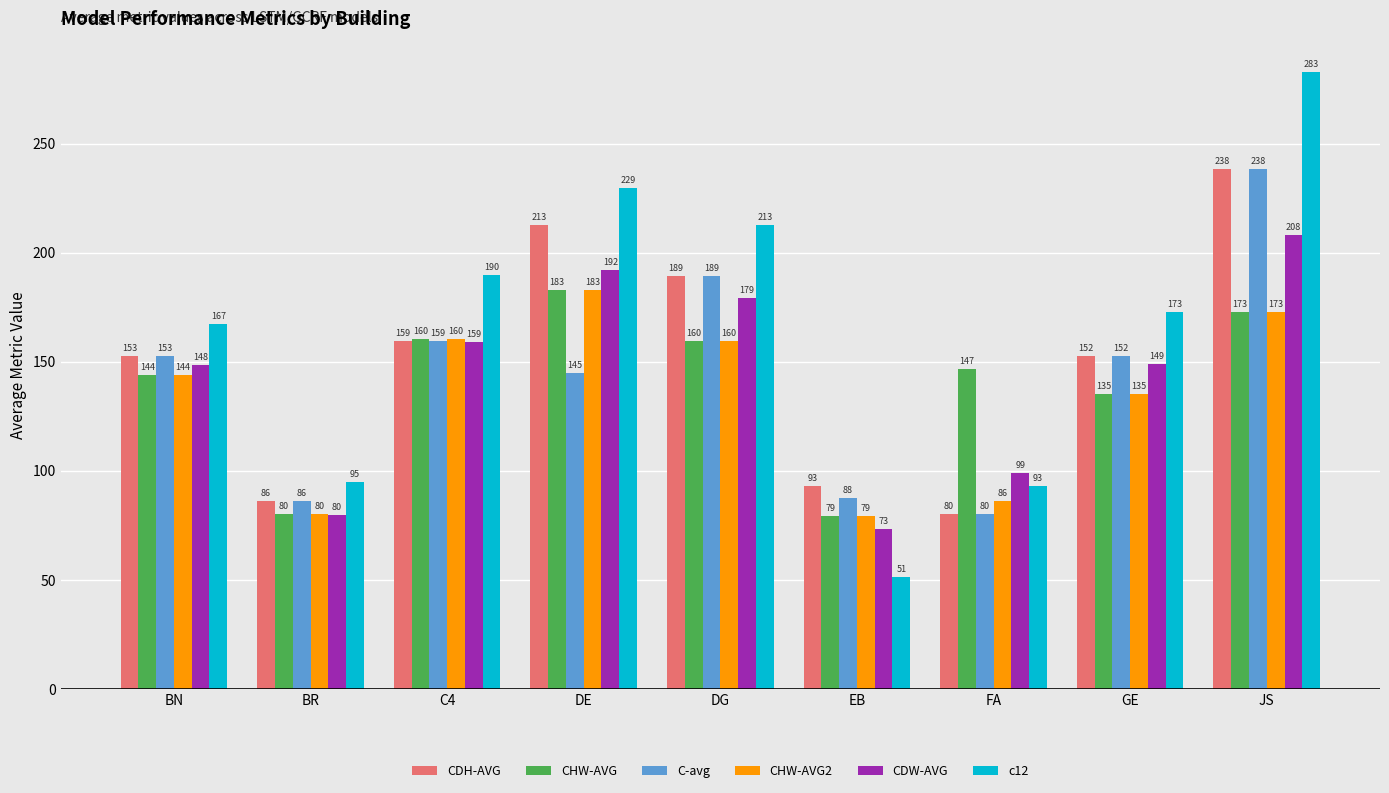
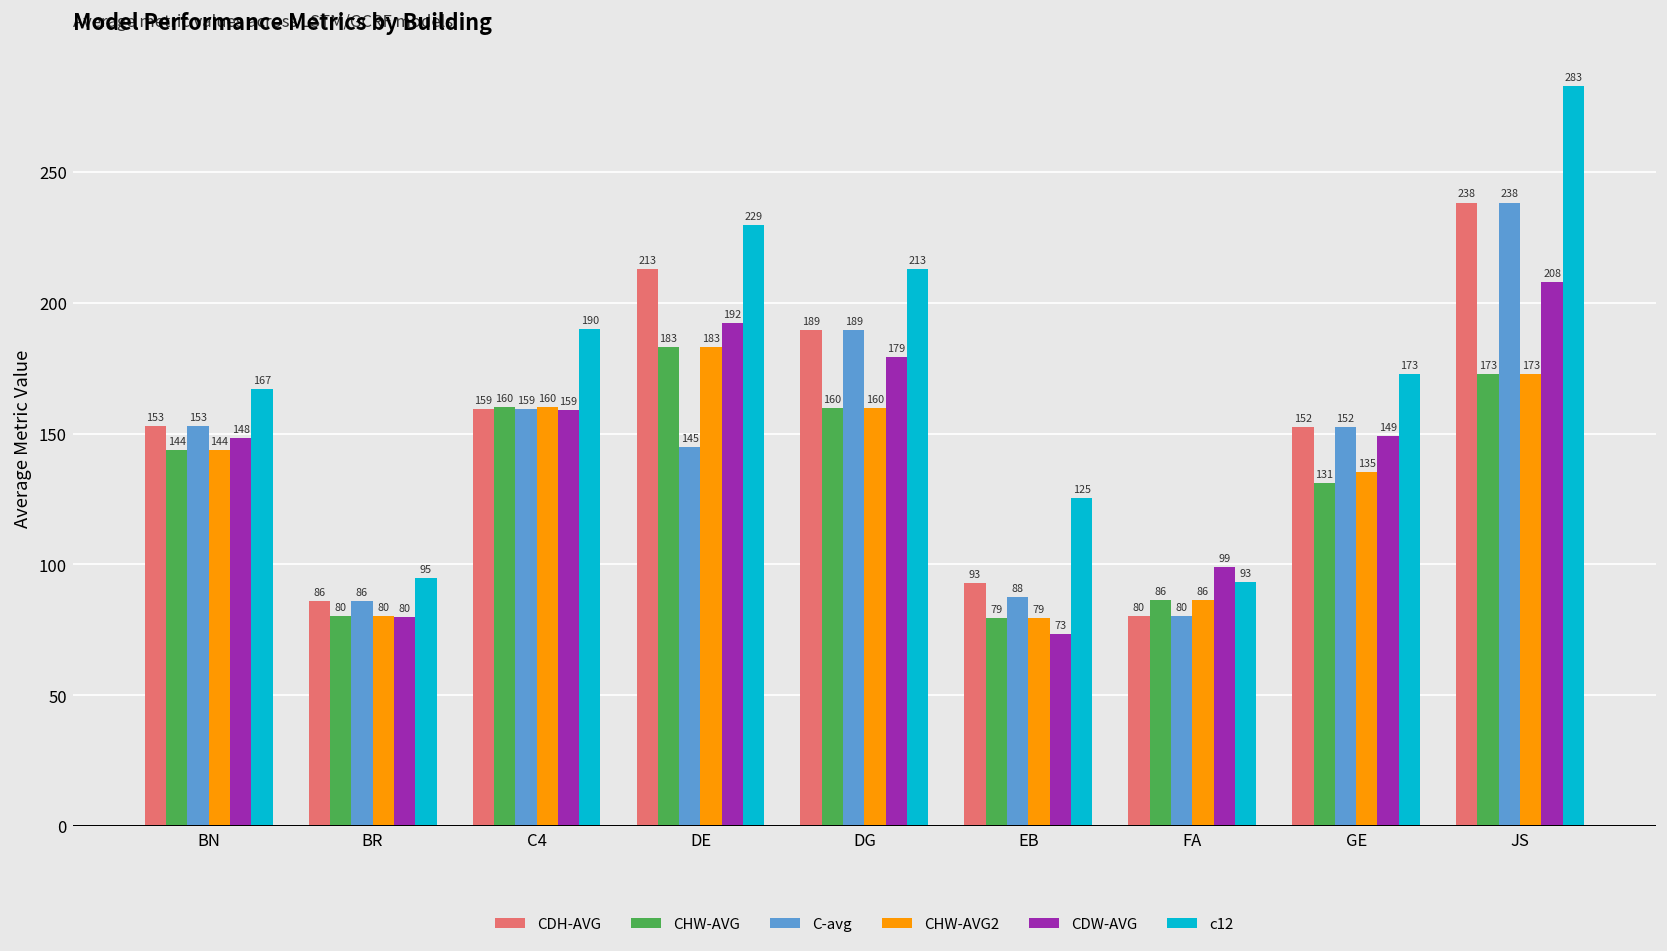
c12, EB: 51 -> 125
CHW-AVG, FA: 147 -> 86
CHW-AVG, GE: 135 -> 131
